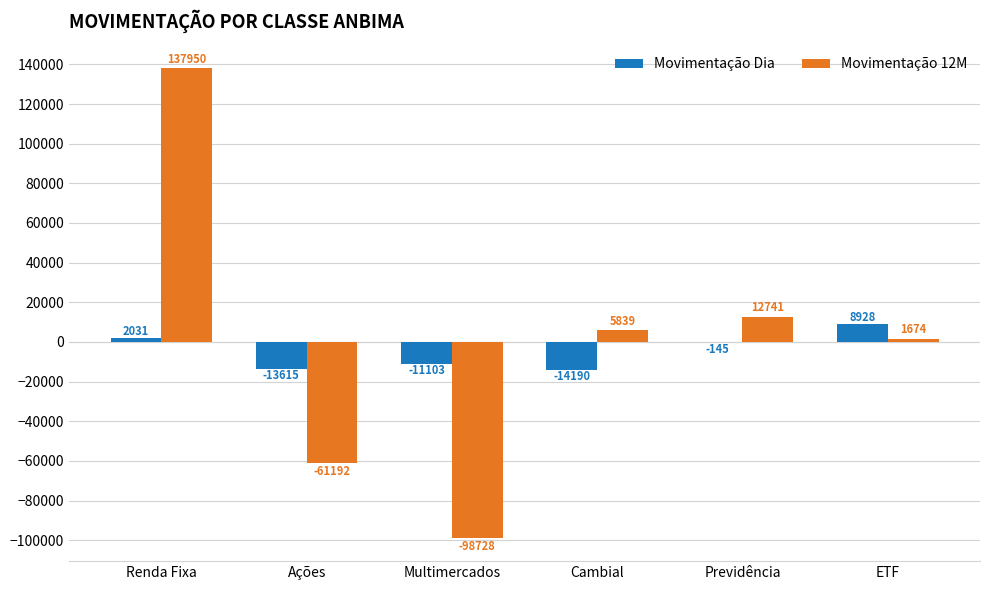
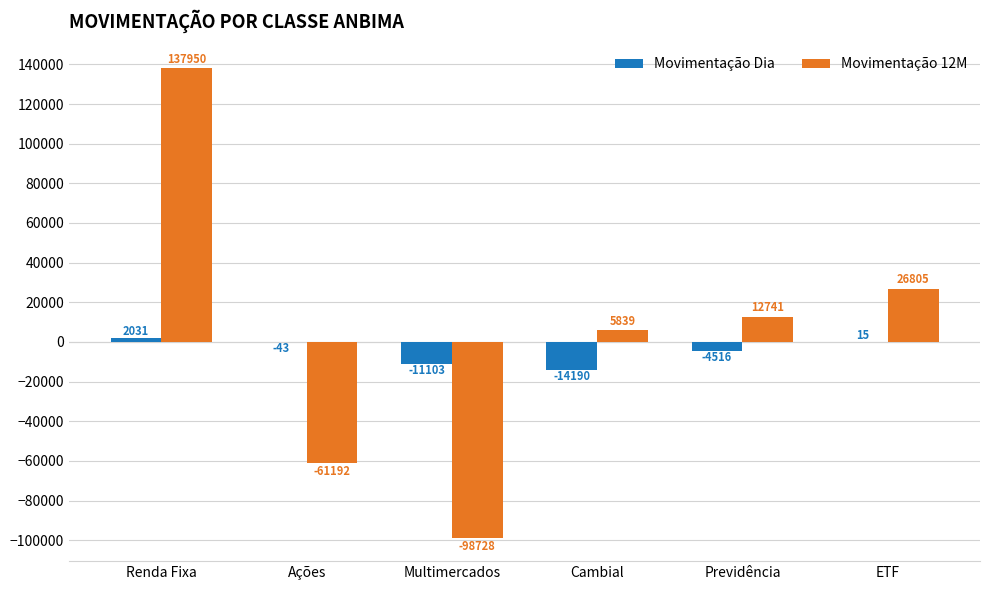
Movimentação Dia, Ações: -13615 -> -43
Movimentação Dia, Previdência: -145 -> -4516
Movimentação Dia, ETF: 8928 -> 15
Movimentação 12M, ETF: 1674 -> 26805
